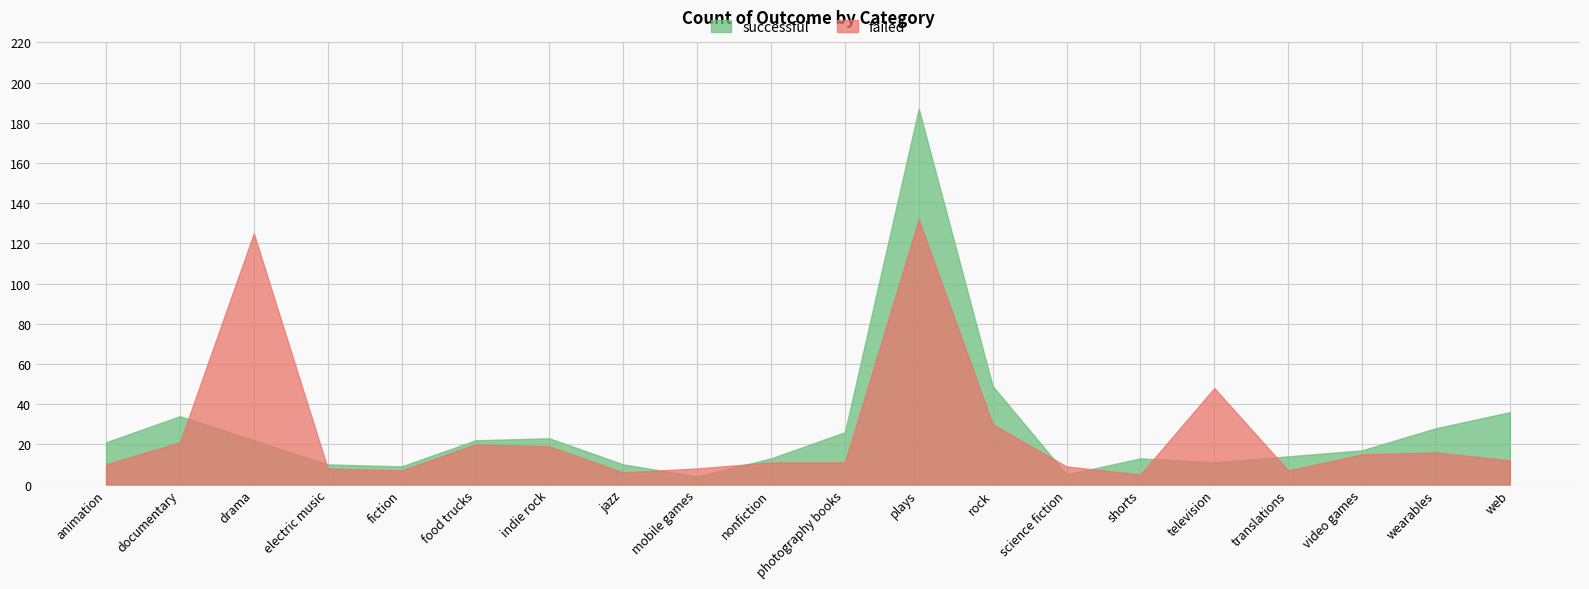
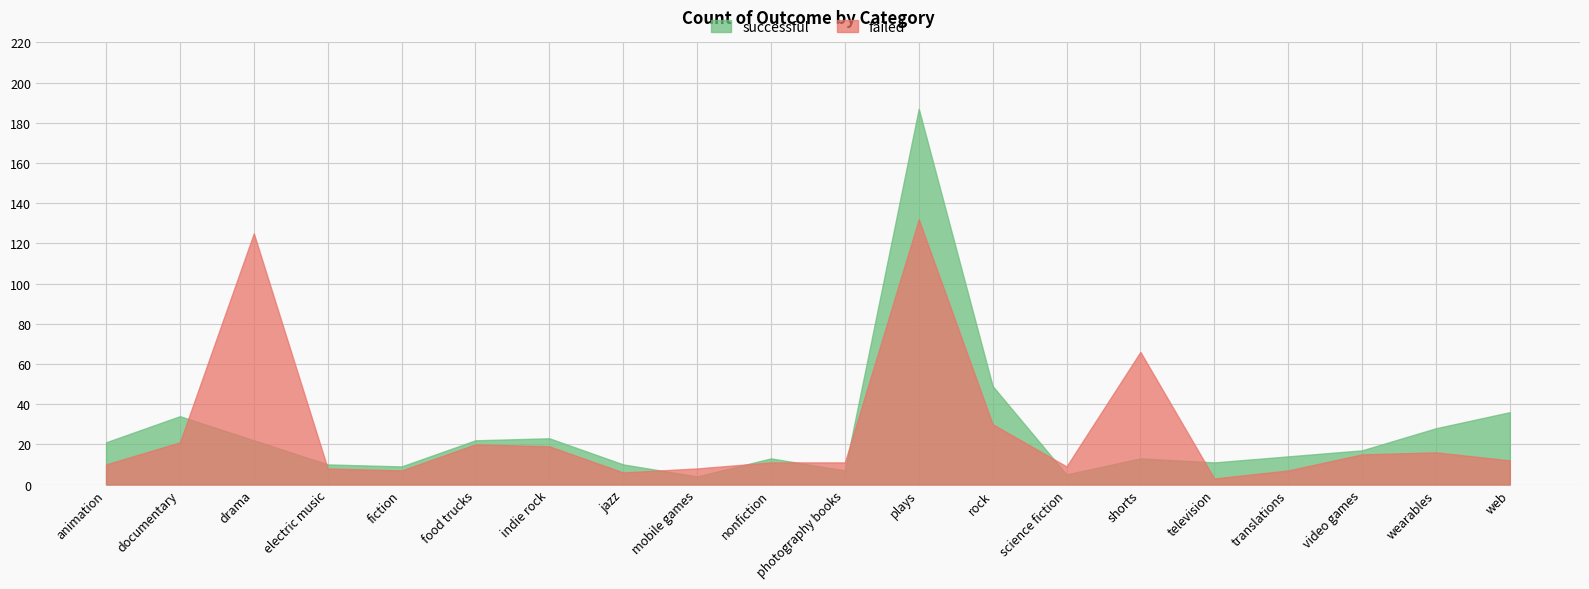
successful, photography books: 26 -> 7
failed, shorts: 5 -> 66
failed, television: 48 -> 3
